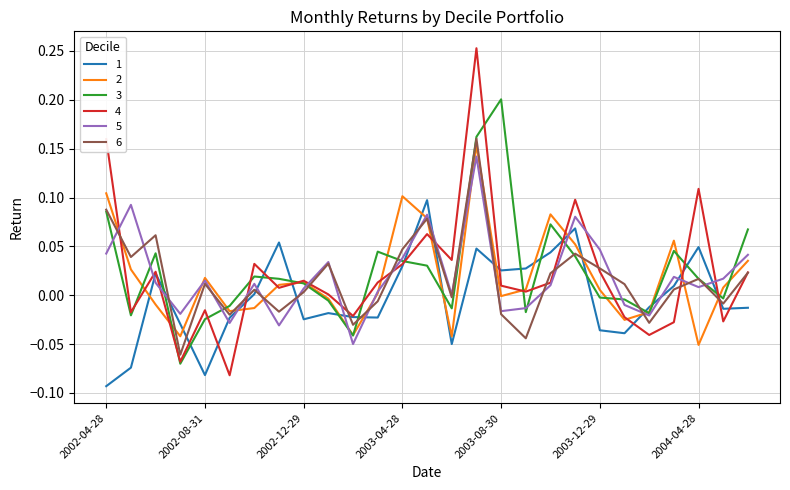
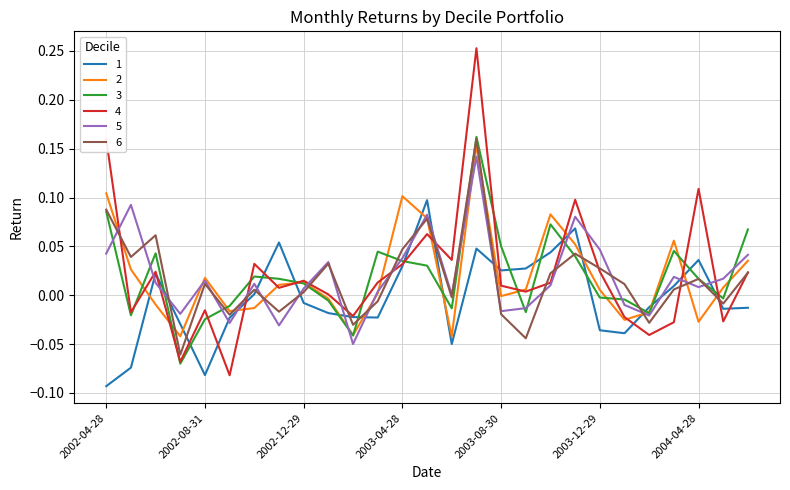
1, 2002-12-29: -0.02 -> -0.01
3, 2003-08-30: 0.20 -> 0.05
1, 2004-04-28: 0.05 -> 0.04
2, 2004-04-28: -0.05 -> -0.03
